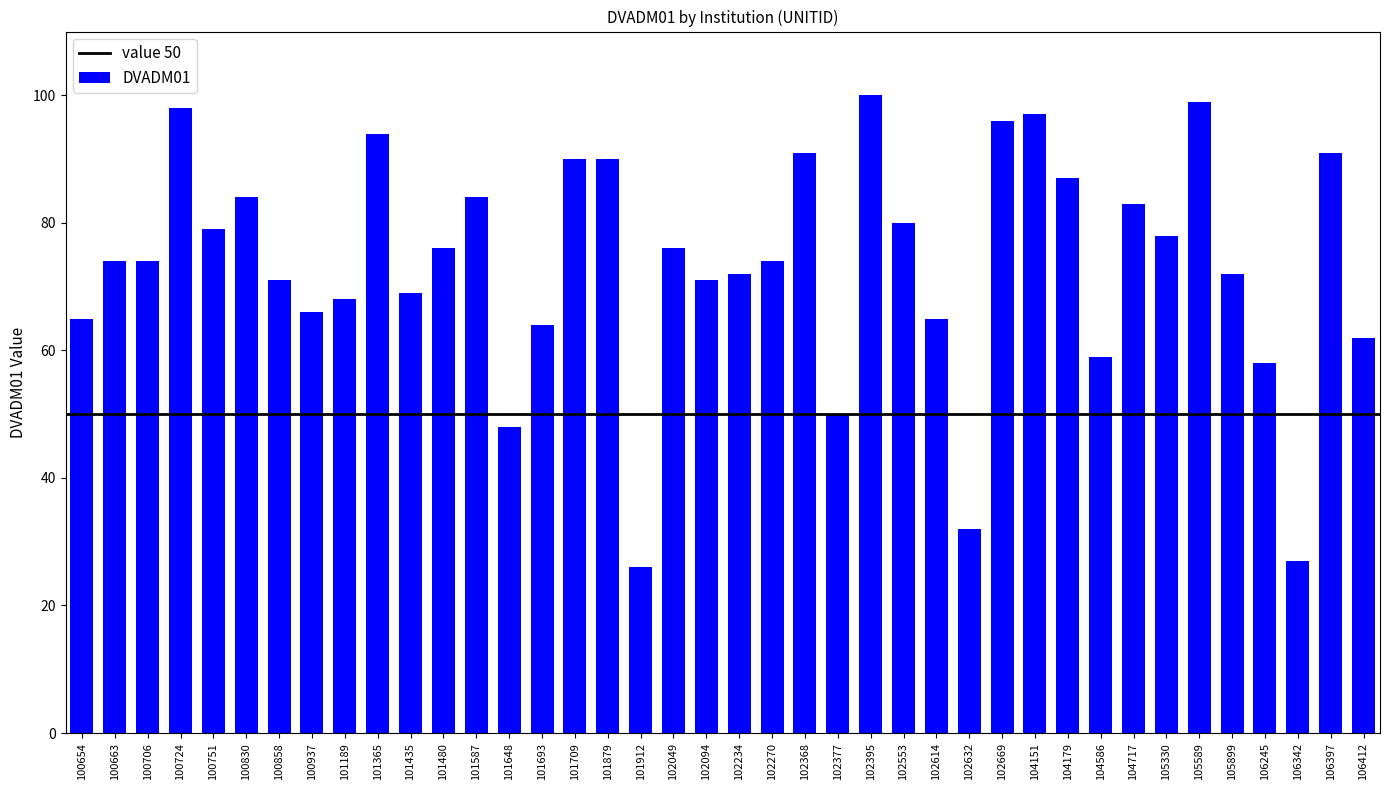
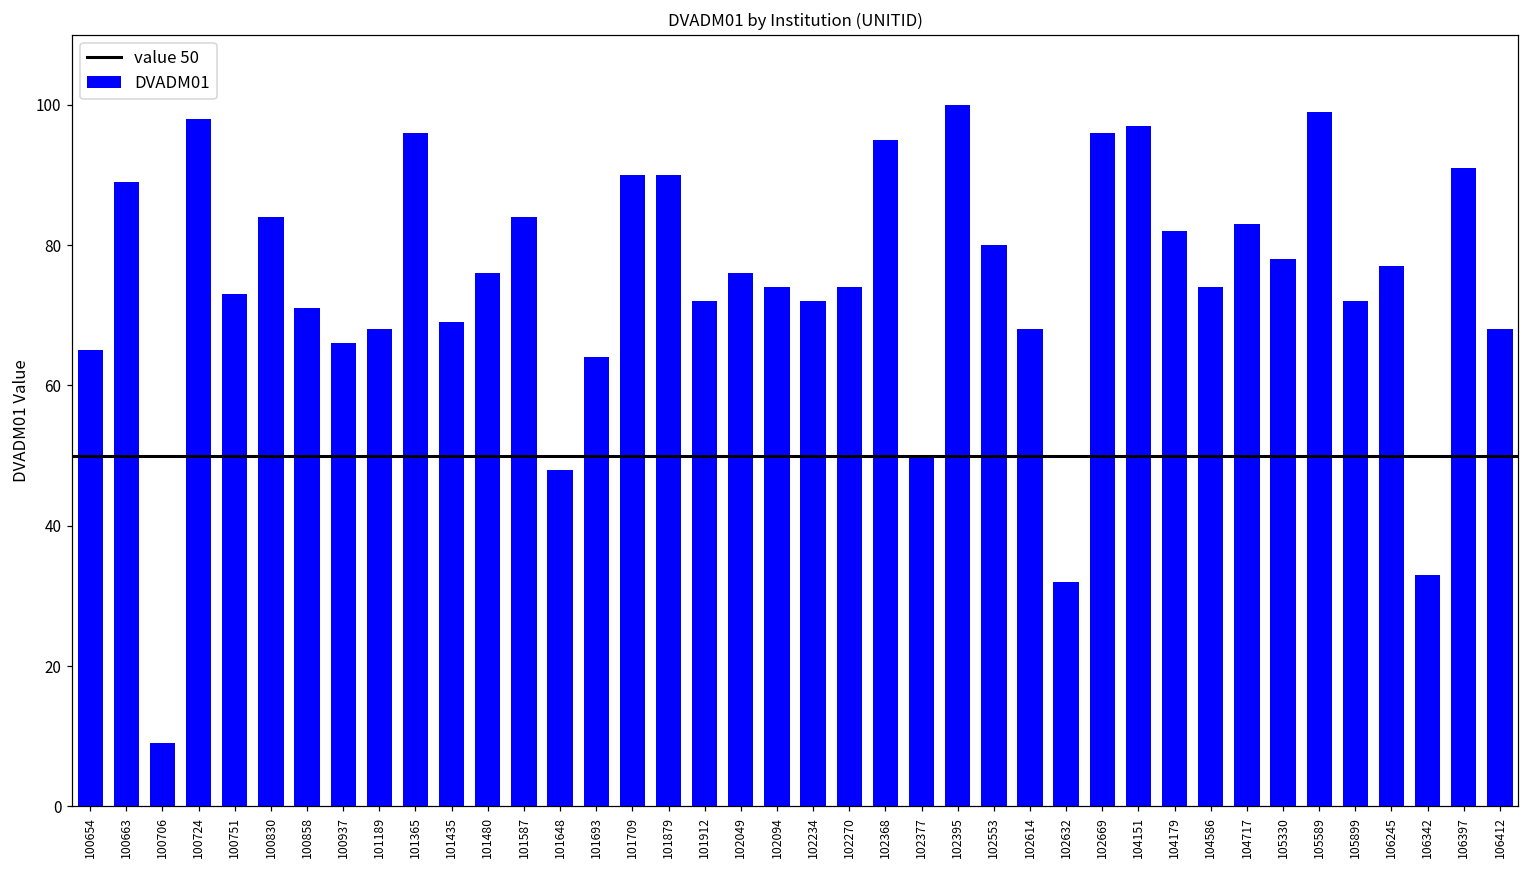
100663: 74 -> 89
100706: 74 -> 9
100751: 79 -> 73
101365: 94 -> 96
101912: 26 -> 72
102094: 71 -> 74
102368: 91 -> 95
102614: 65 -> 68
104179: 87 -> 82
104586: 59 -> 74
106245: 58 -> 77
106342: 27 -> 33
106412: 62 -> 68
